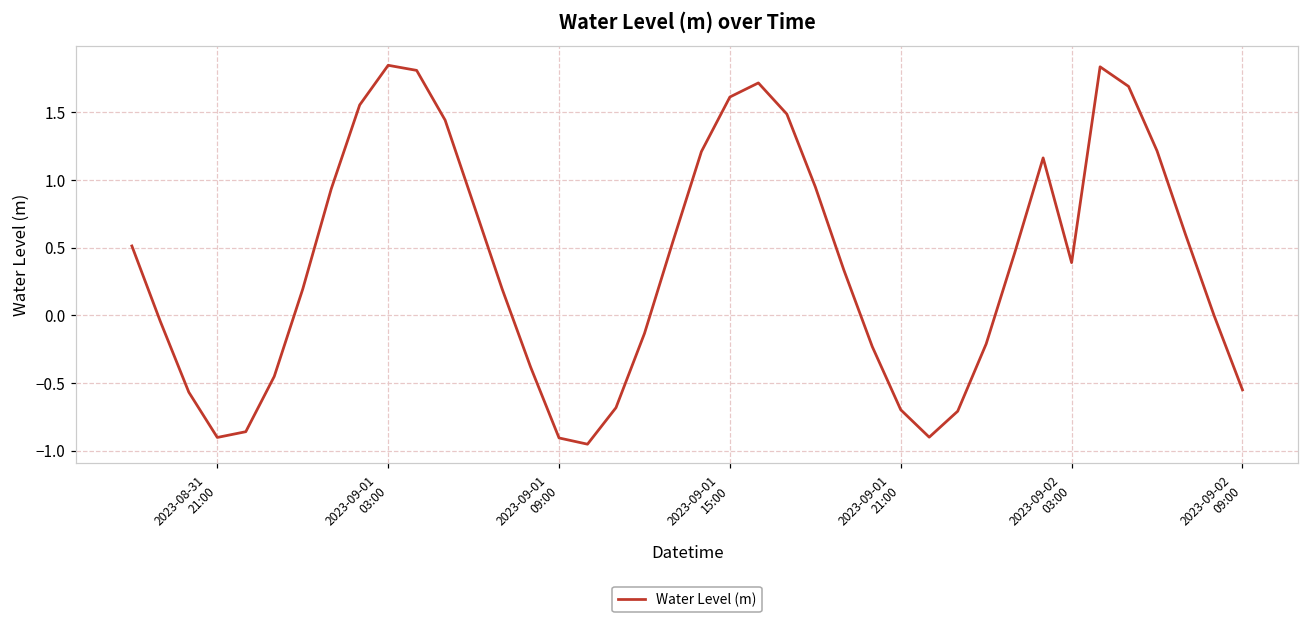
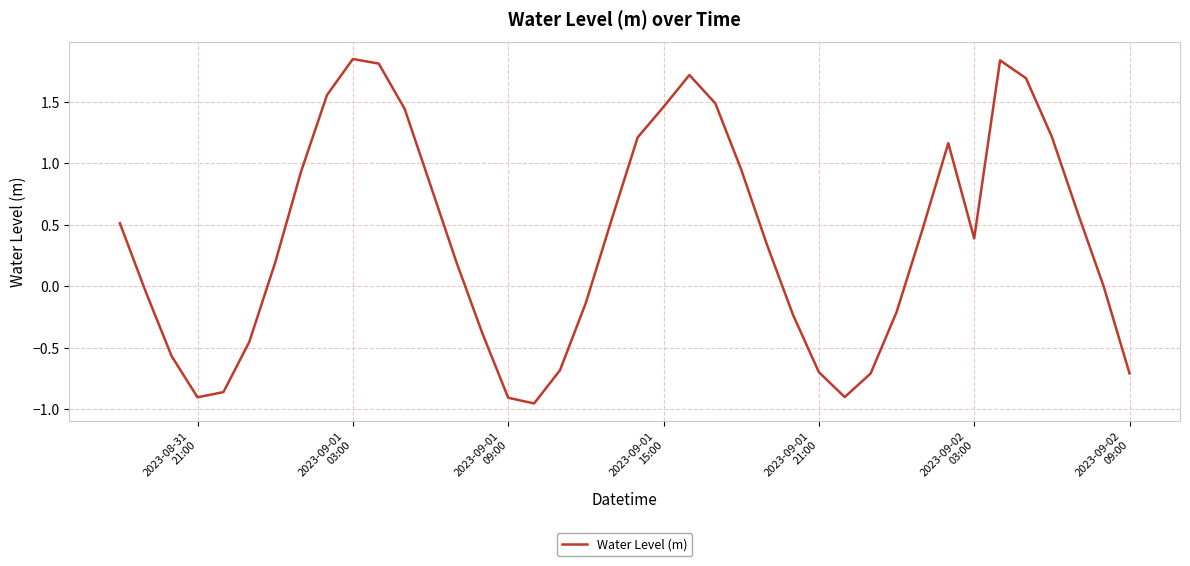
2023-09-01 15:00: 1.61 -> 1.46
2023-09-02 09:00: -0.55 -> -0.71
